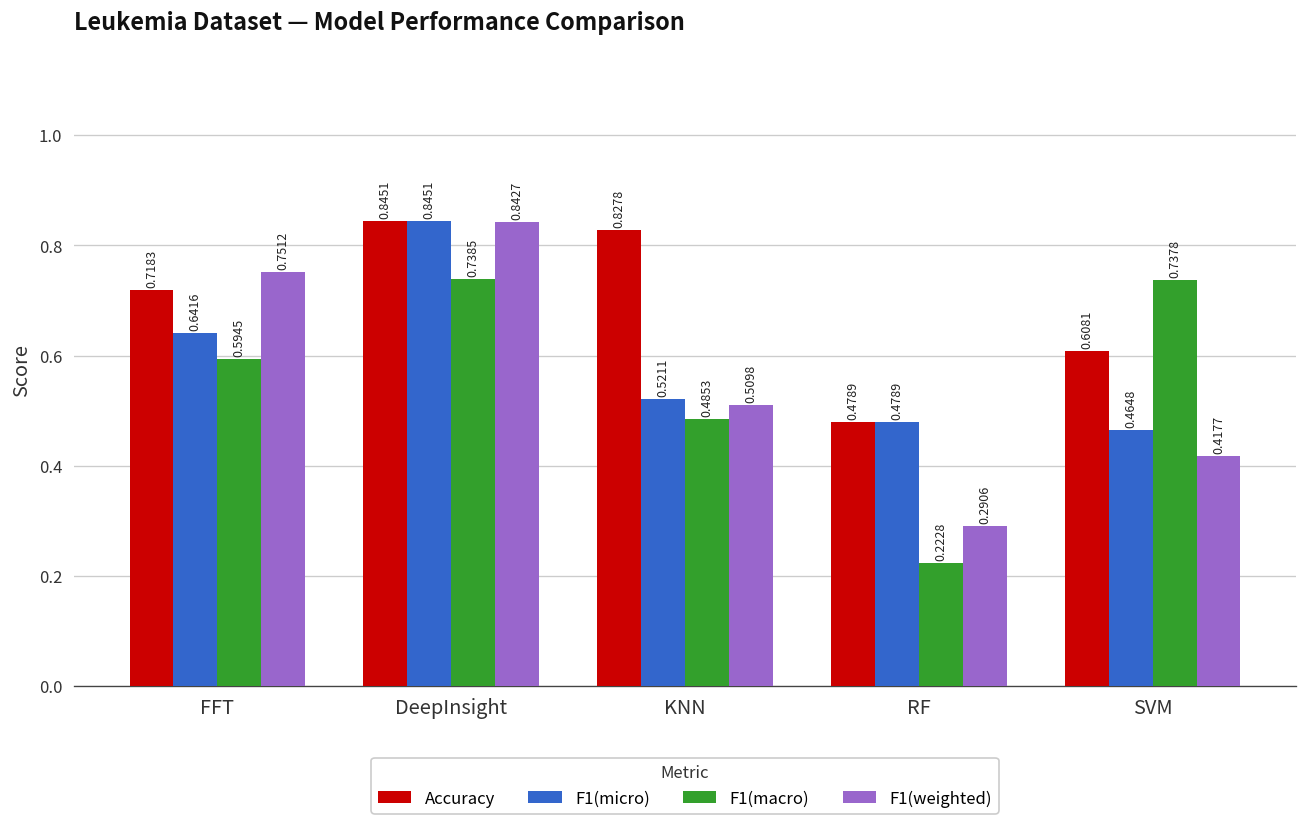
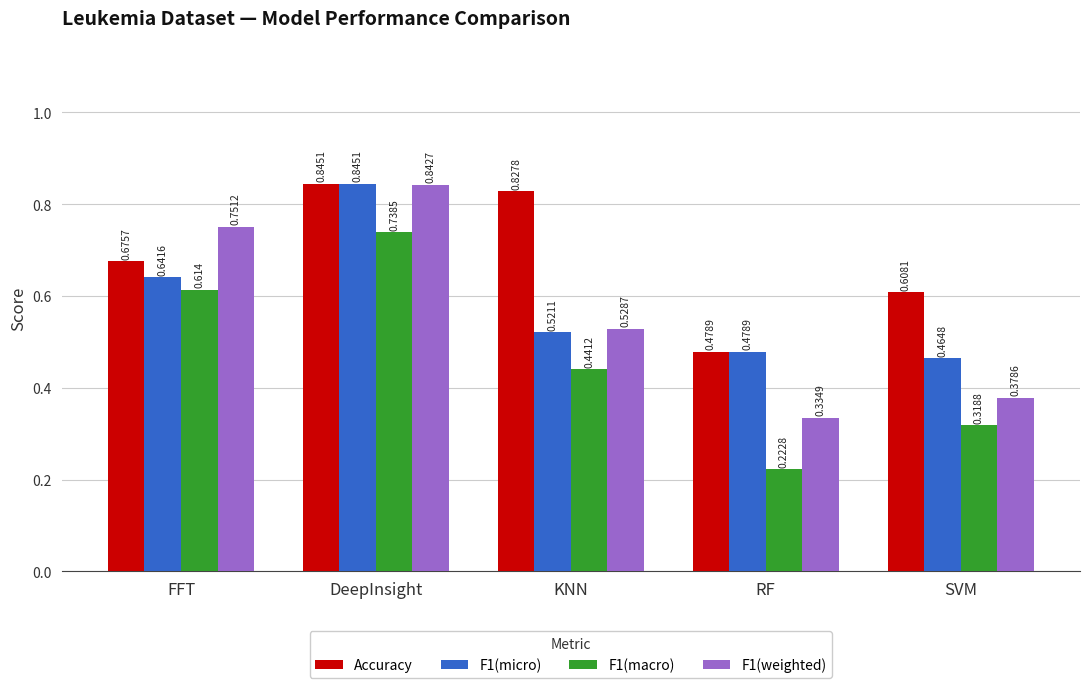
Accuracy, FFT: 0.7183 -> 0.6757
F1(macro), FFT: 0.5945 -> 0.614
F1(macro), KNN: 0.4853 -> 0.4412
F1(weighted), KNN: 0.5098 -> 0.5287
F1(weighted), RF: 0.2906 -> 0.3349
F1(macro), SVM: 0.7378 -> 0.3188
F1(weighted), SVM: 0.4177 -> 0.3786
